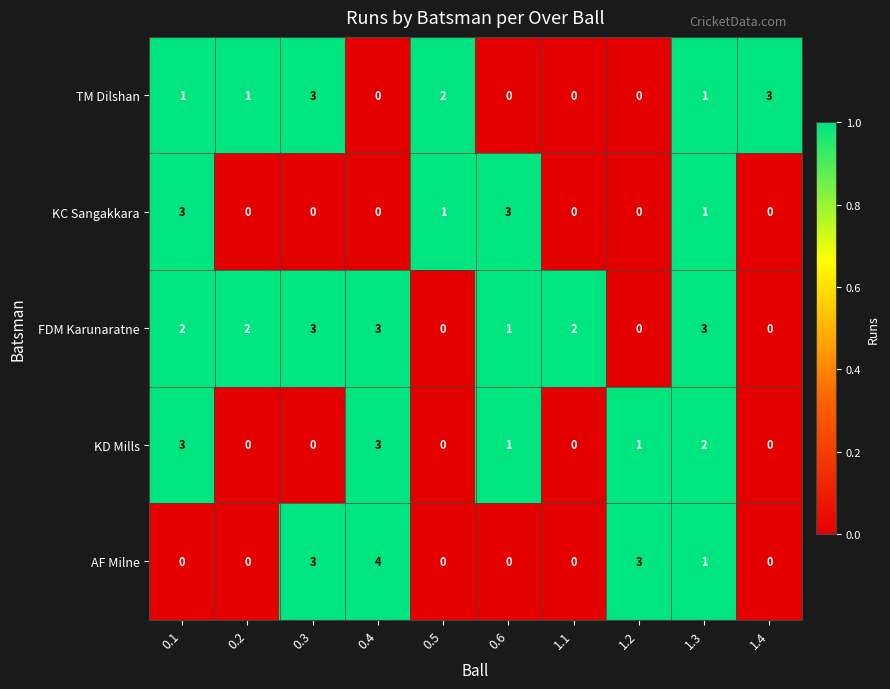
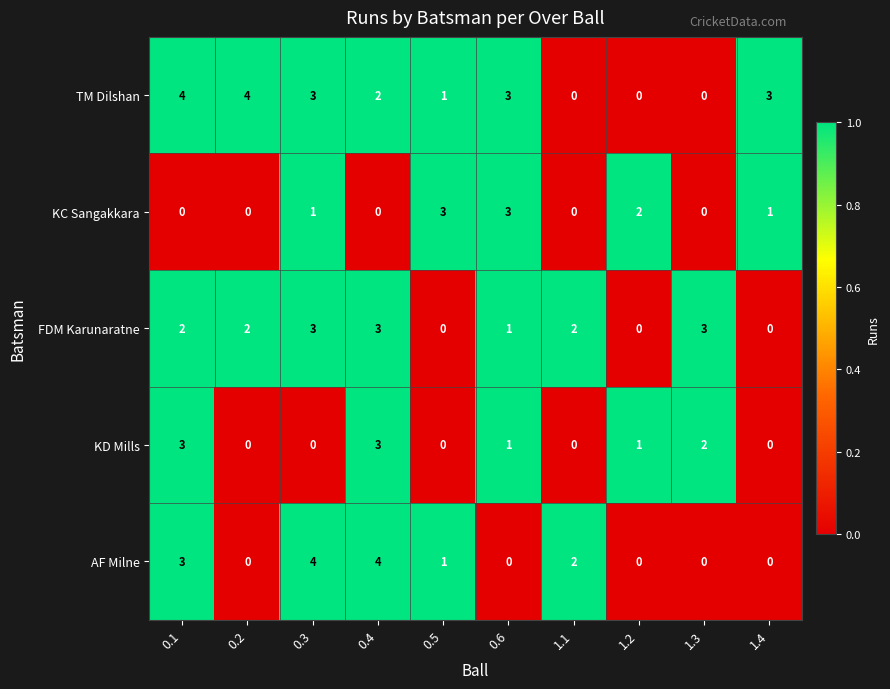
TM Dilshan, 0.1: 1 -> 4
TM Dilshan, 0.2: 1 -> 4
TM Dilshan, 0.4: 0 -> 2
TM Dilshan, 0.5: 2 -> 1
TM Dilshan, 0.6: 0 -> 3
TM Dilshan, 1.3: 1 -> 0
KC Sangakkara, 0.1: 3 -> 0
KC Sangakkara, 0.3: 0 -> 1
KC Sangakkara, 0.5: 1 -> 3
KC Sangakkara, 1.2: 0 -> 2
KC Sangakkara, 1.3: 1 -> 0
KC Sangakkara, 1.4: 0 -> 1
AF Milne, 0.1: 0 -> 3
AF Milne, 0.3: 3 -> 4
AF Milne, 0.5: 0 -> 1
AF Milne, 1.1: 0 -> 2
AF Milne, 1.2: 3 -> 0
AF Milne, 1.3: 1 -> 0
